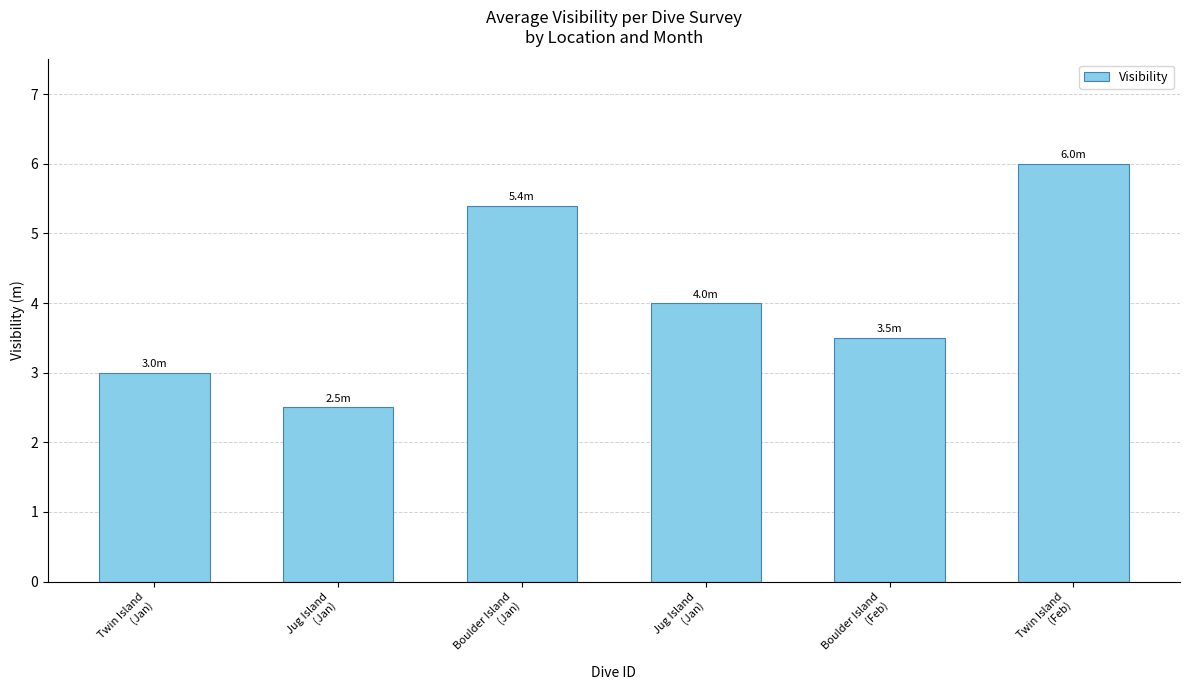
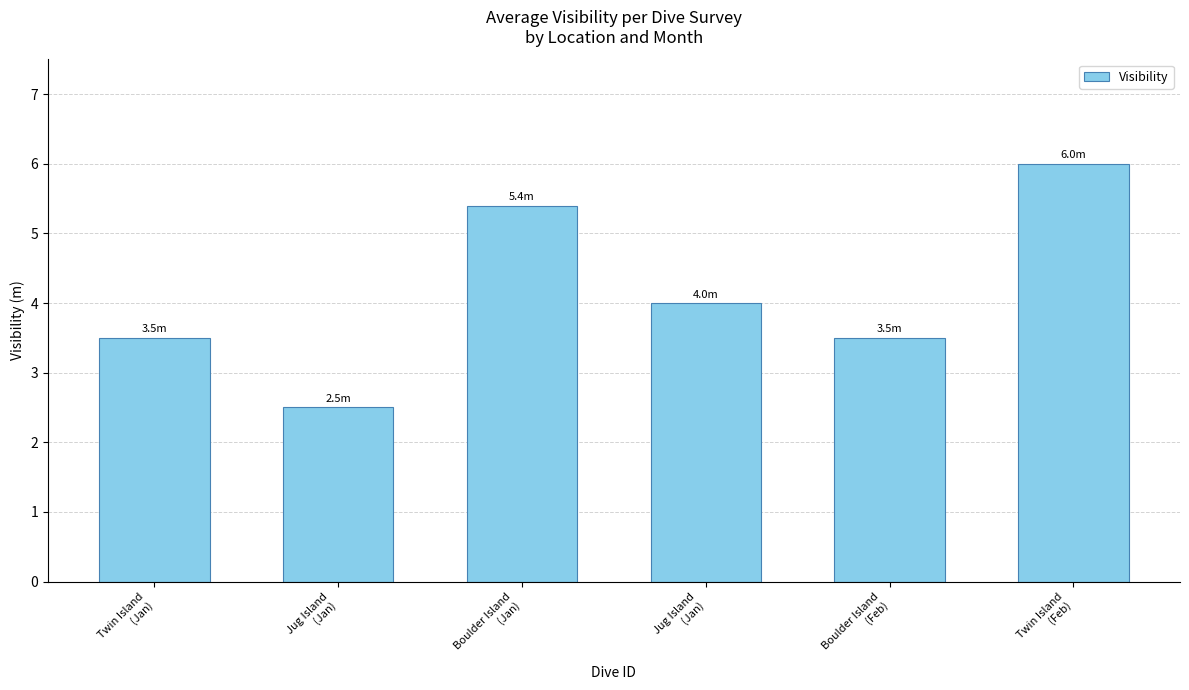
Twin Island (Jan): 3.0m -> 3.5m
